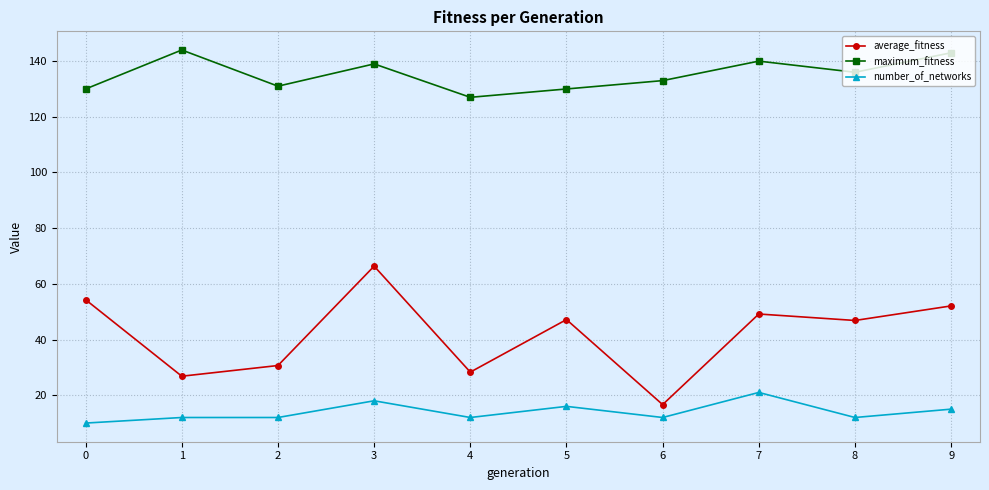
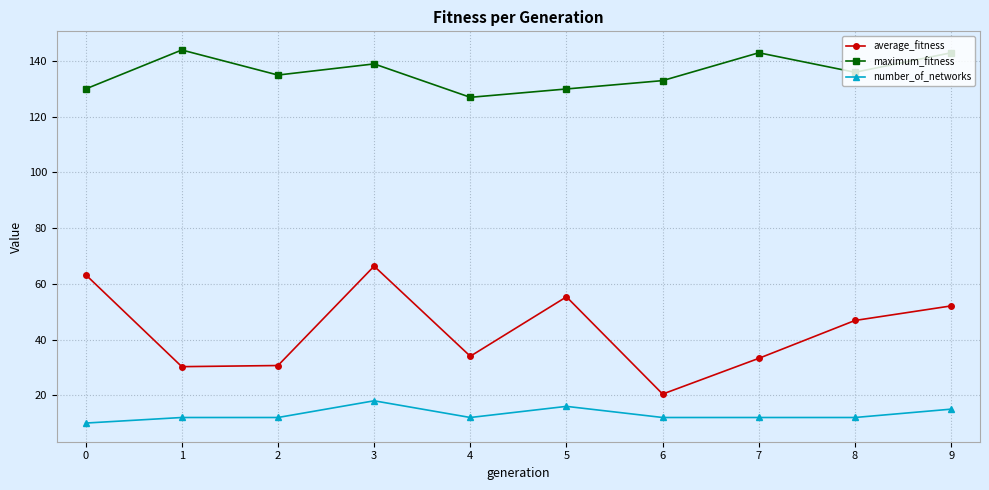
average_fitness, 0: 54 -> 63
average_fitness, 1: 27 -> 30
maximum_fitness, 2: 131 -> 135
average_fitness, 4: 28 -> 34
average_fitness, 5: 47 -> 55
average_fitness, 6: 17 -> 20
average_fitness, 7: 49 -> 33
maximum_fitness, 7: 140 -> 143
number_of_networks, 7: 21 -> 12
